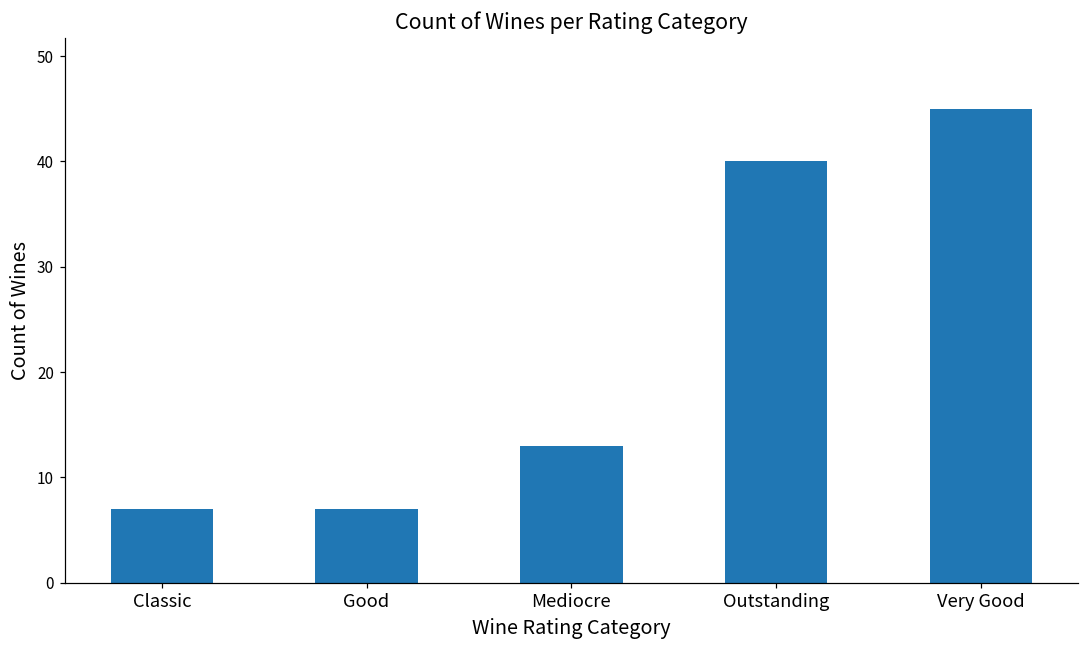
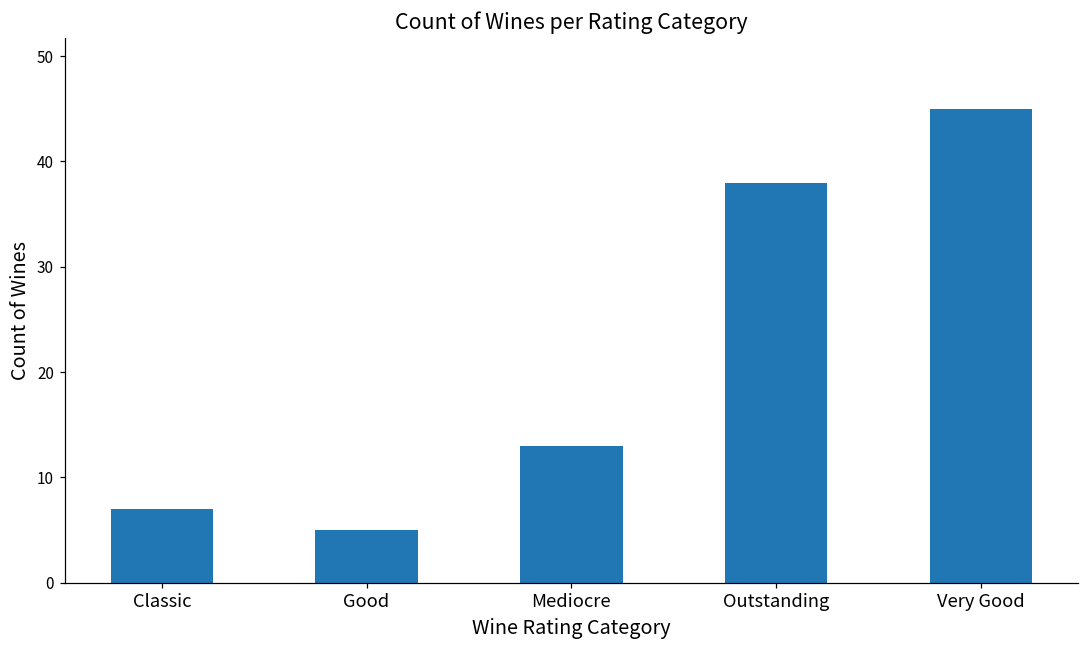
Good: 7 -> 5
Outstanding: 40 -> 38
